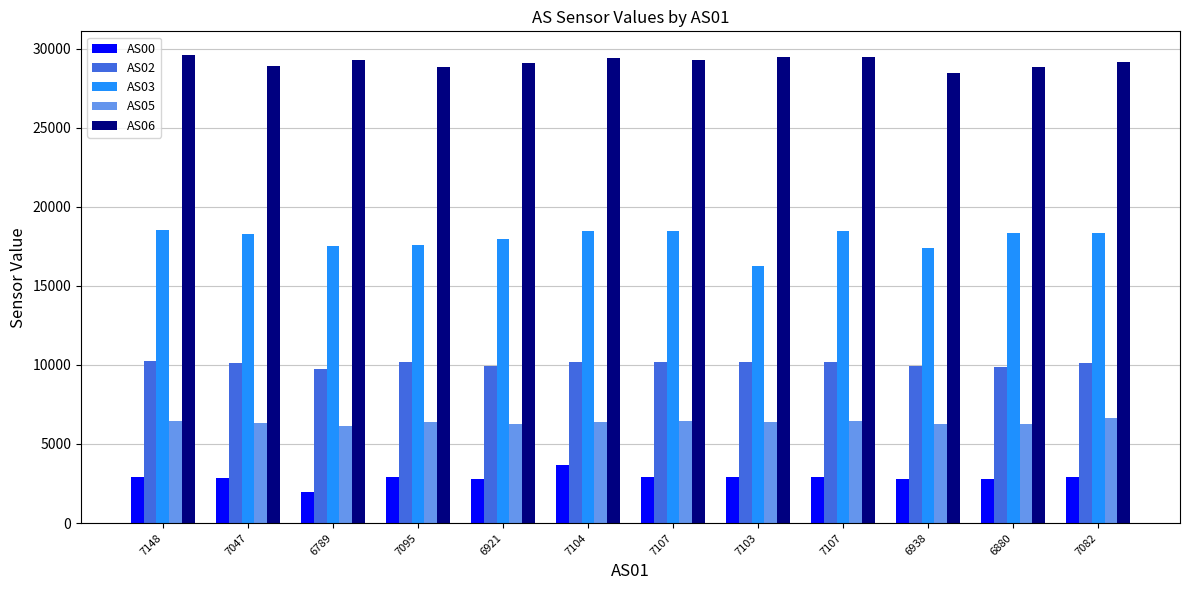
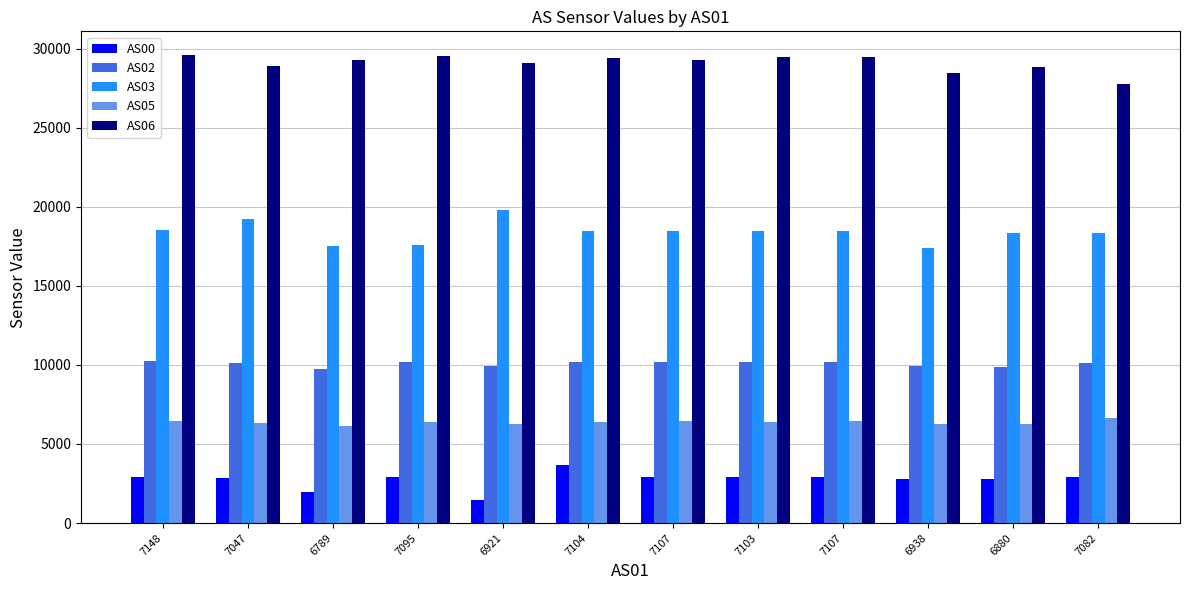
AS03, 7047: 18300 -> 19200
AS06, 7095: 28800 -> 29500
AS00, 6921: 2800 -> 1400
AS03, 6921: 17900 -> 19800
AS03, 7103: 16300 -> 18500
AS06, 7082: 29200 -> 27800
